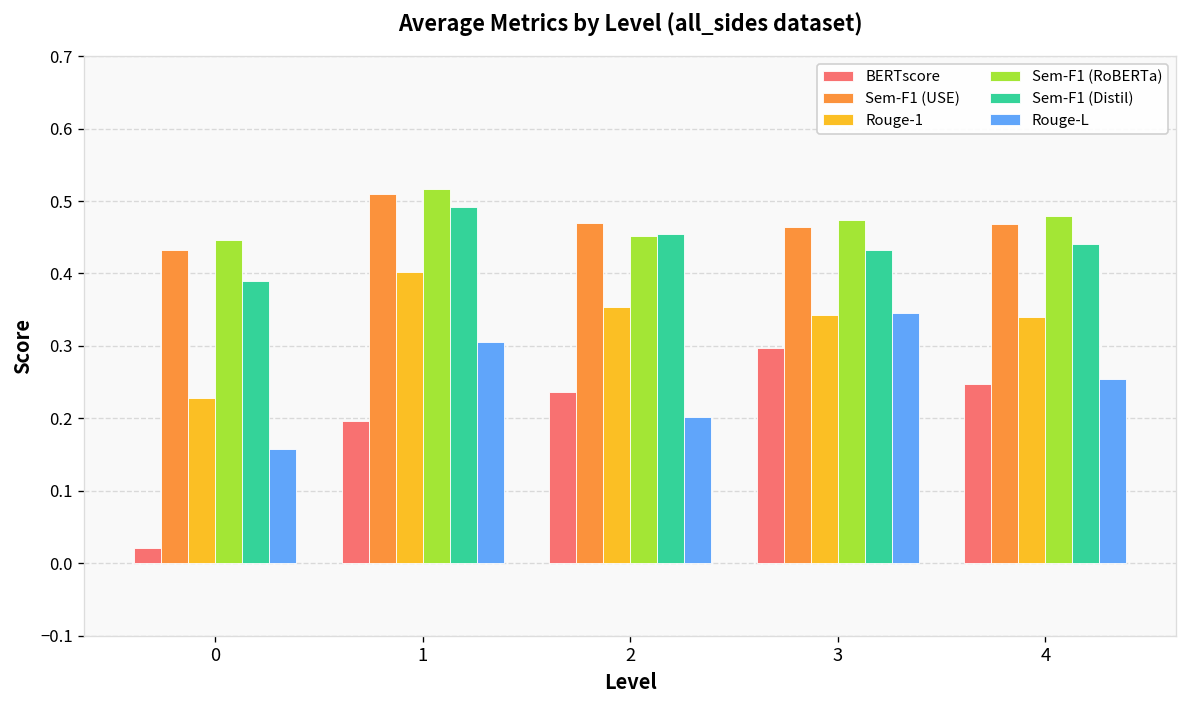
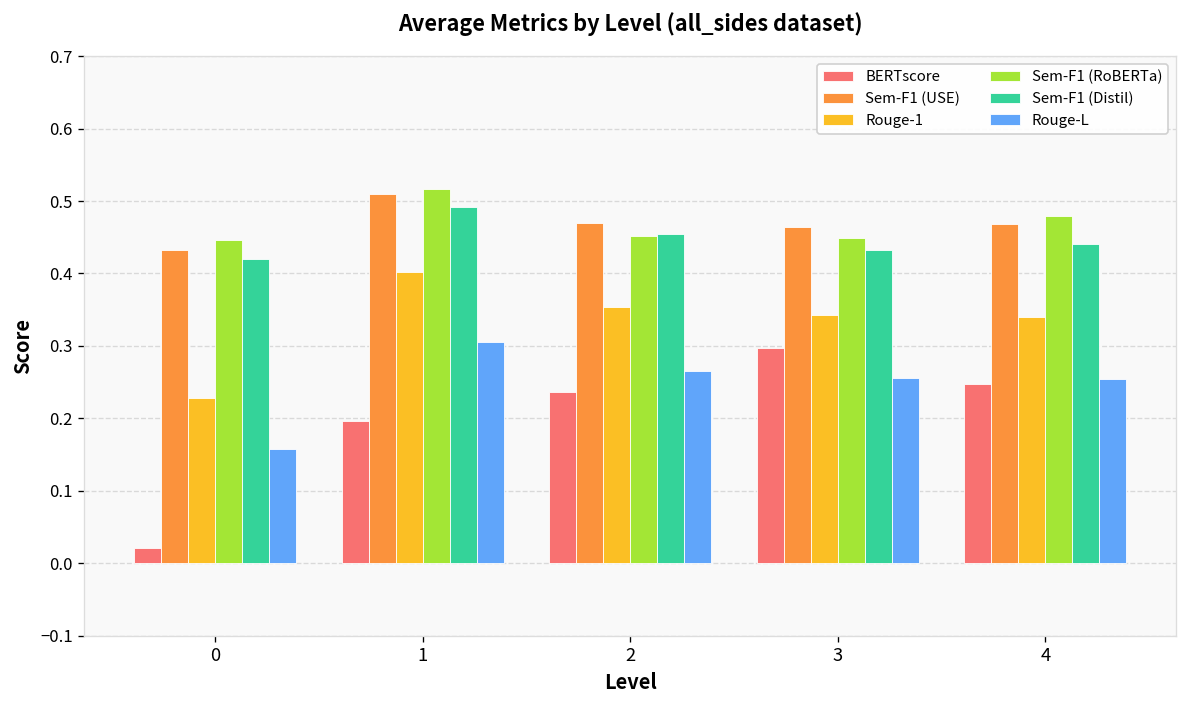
Sem-F1 (Distil), 0: 0.39 -> 0.42
Rouge-L, 2: 0.20 -> 0.27
Sem-F1 (RoBERTa), 3: 0.47 -> 0.45
Rouge-L, 3: 0.35 -> 0.26
